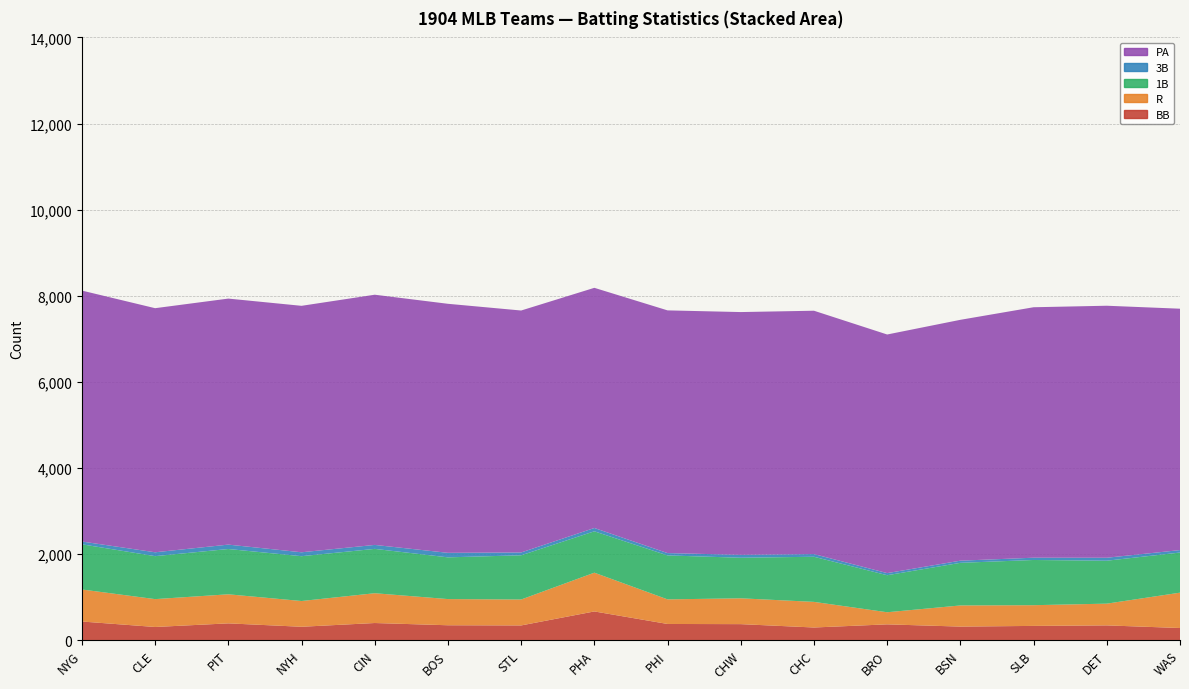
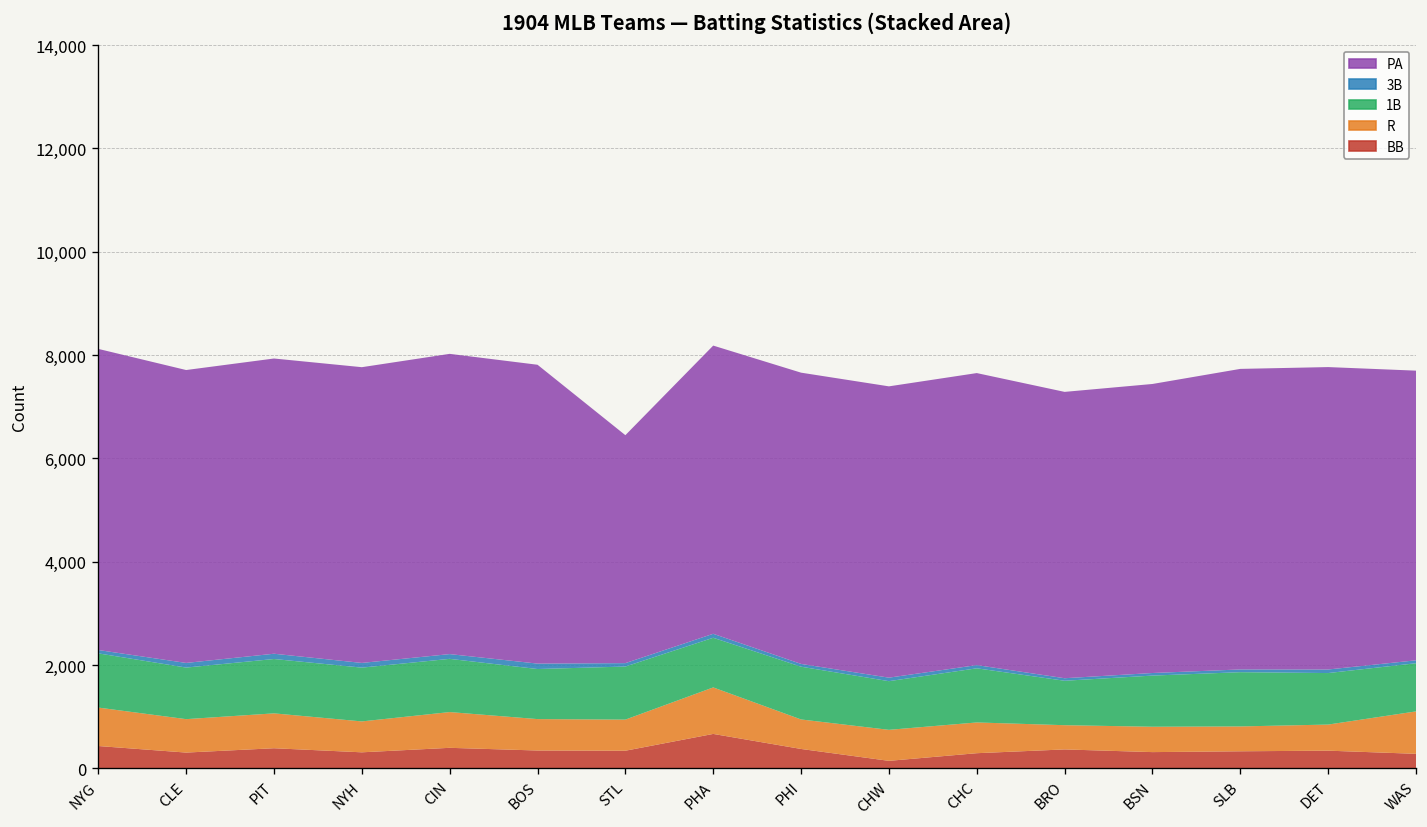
PA, STL: 5,600 -> 4,400
BB, CHW: 400 -> 100
R, BRO: 300 -> 500
